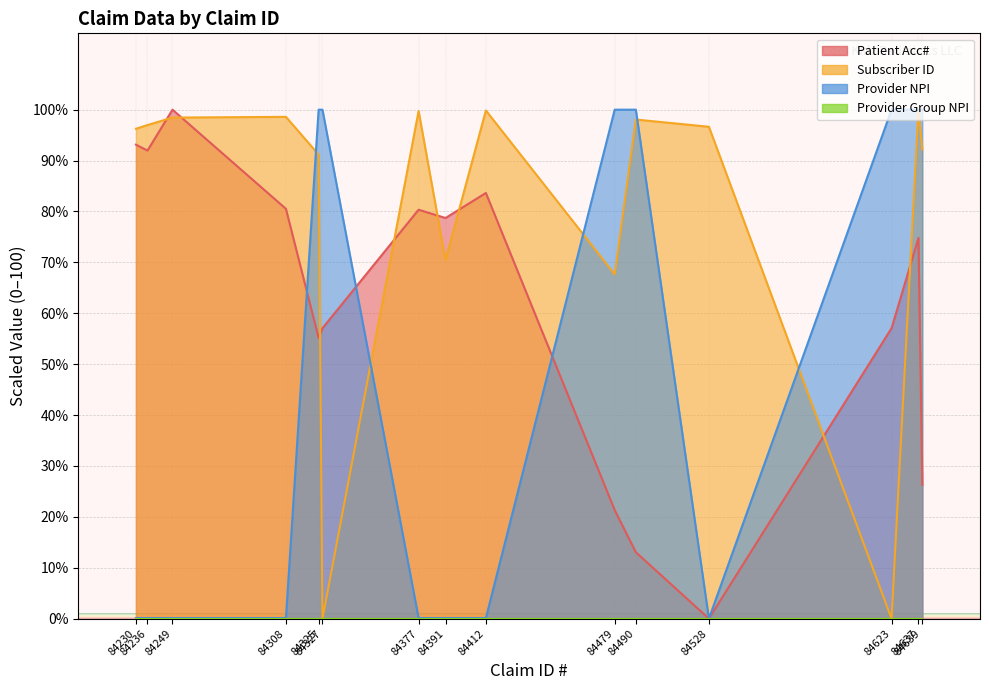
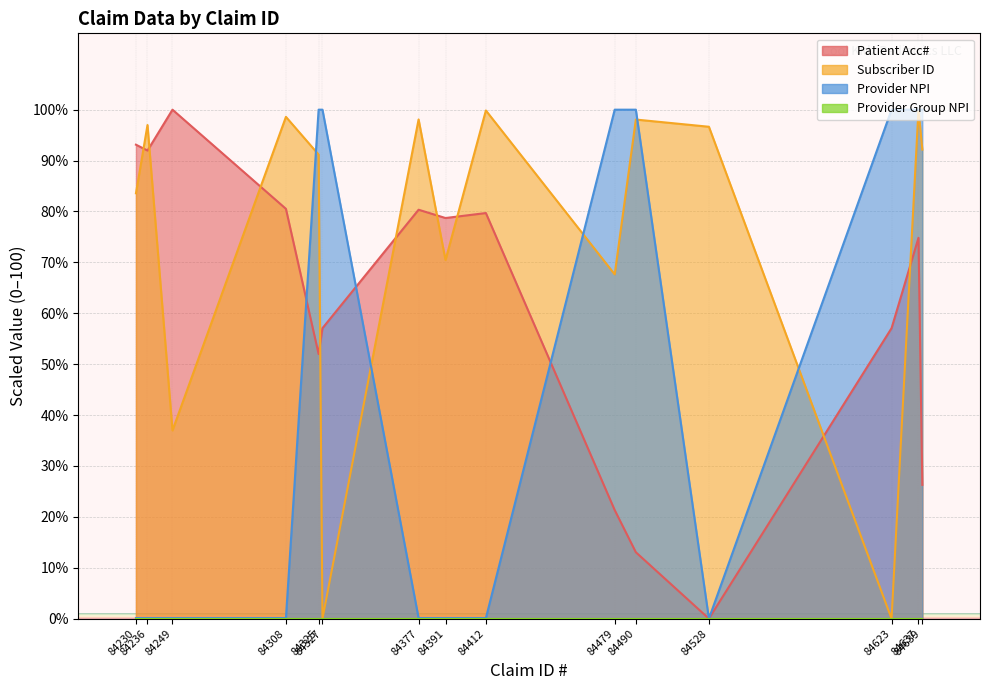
Subscriber ID, 84230: 96% -> 84%
Subscriber ID, 84249: 98% -> 37%
Patient Acc#, 84325: 55% -> 52%
Subscriber ID, 84377: 100% -> 98%
Patient Acc#, 84412: 84% -> 80%
